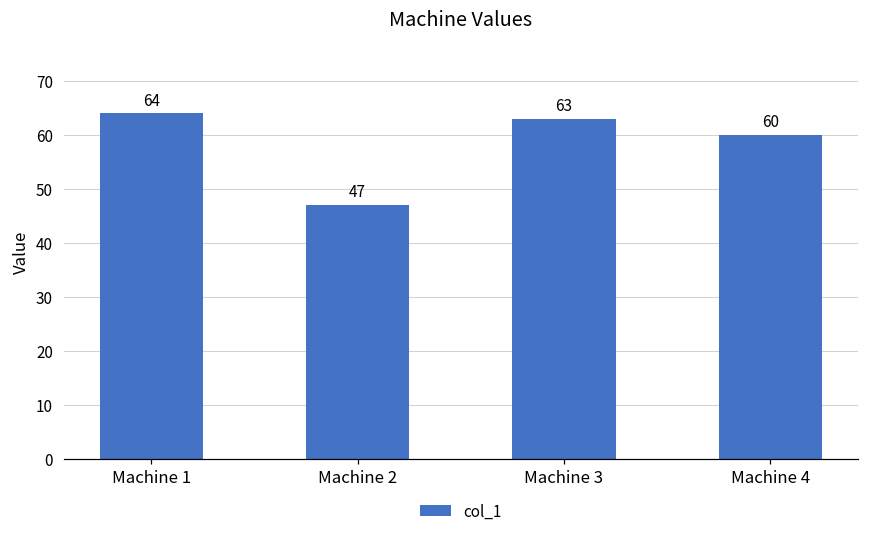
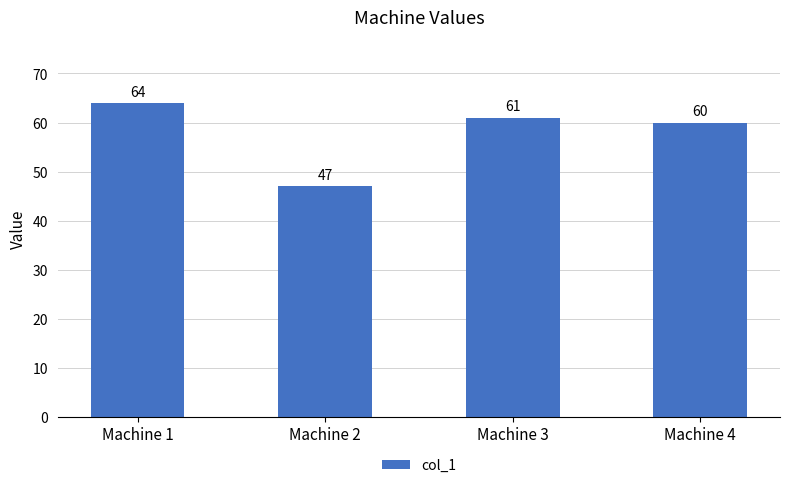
Machine 3: 63 -> 61
